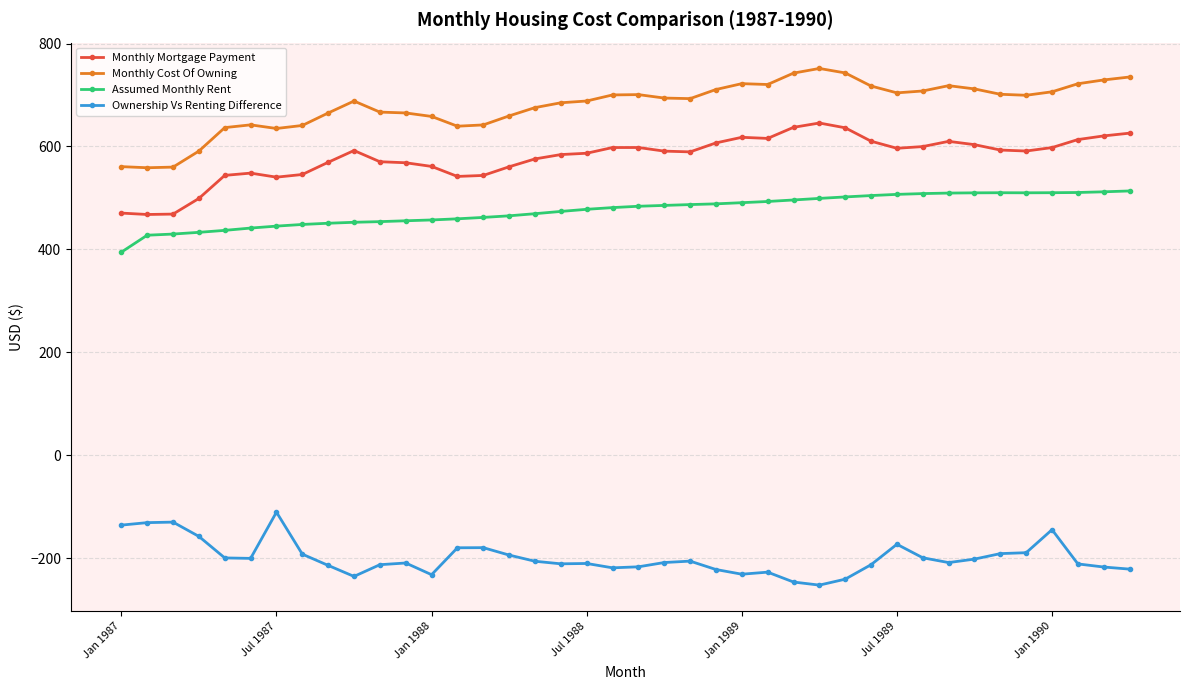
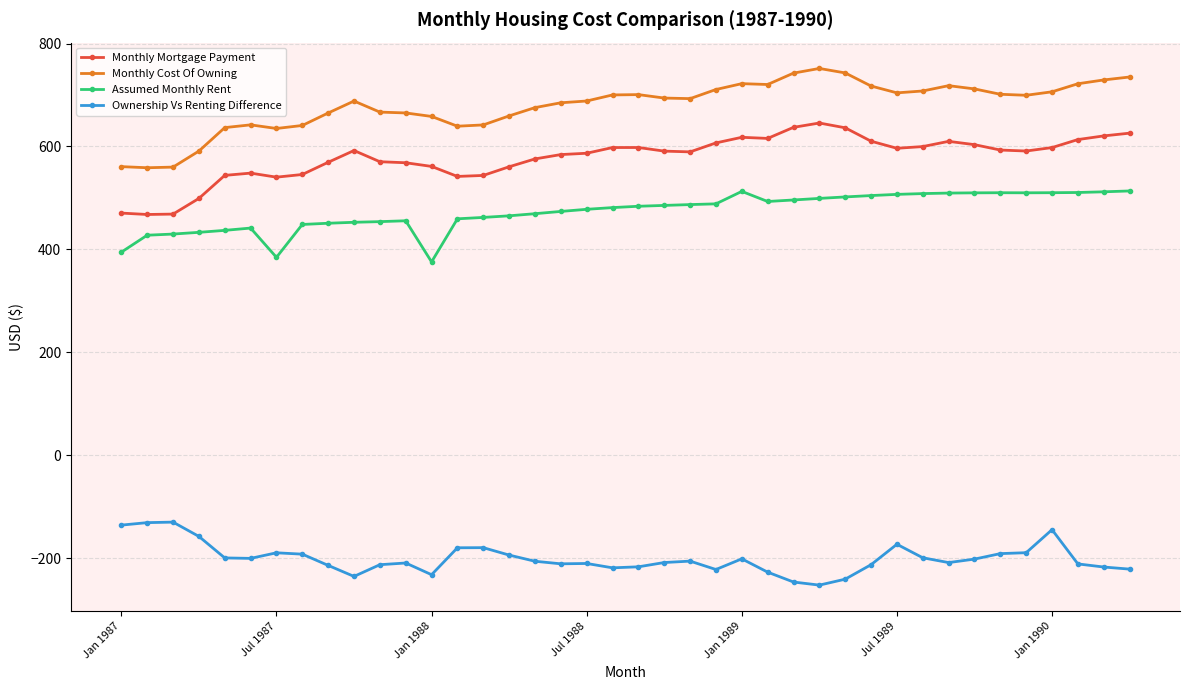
Assumed Monthly Rent, Jul 1987: 450 -> 380
Ownership Vs Renting Difference, Jul 1987: -110 -> -190
Assumed Monthly Rent, Jan 1988: 460 -> 380
Assumed Monthly Rent, Jan 1989: 490 -> 510
Ownership Vs Renting Difference, Jan 1989: -230 -> -200
